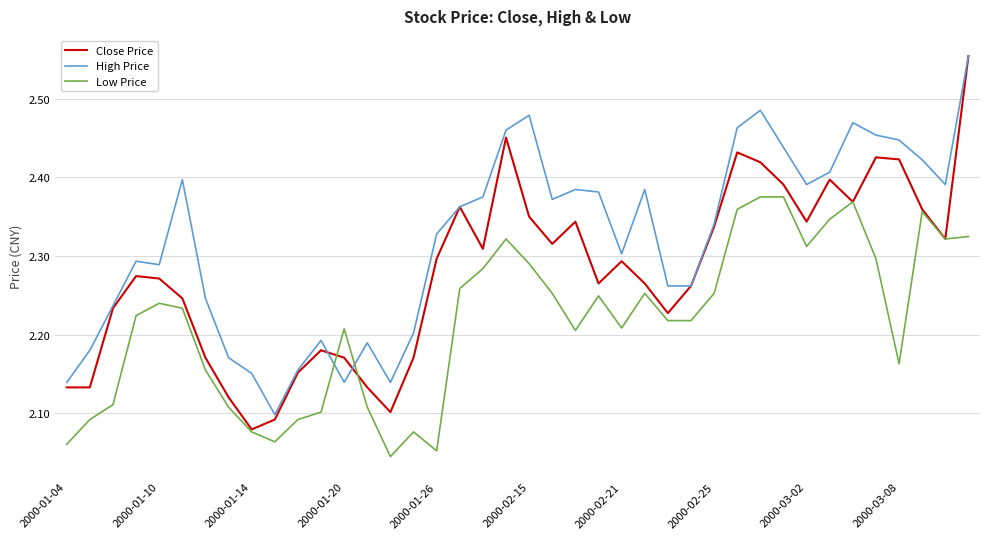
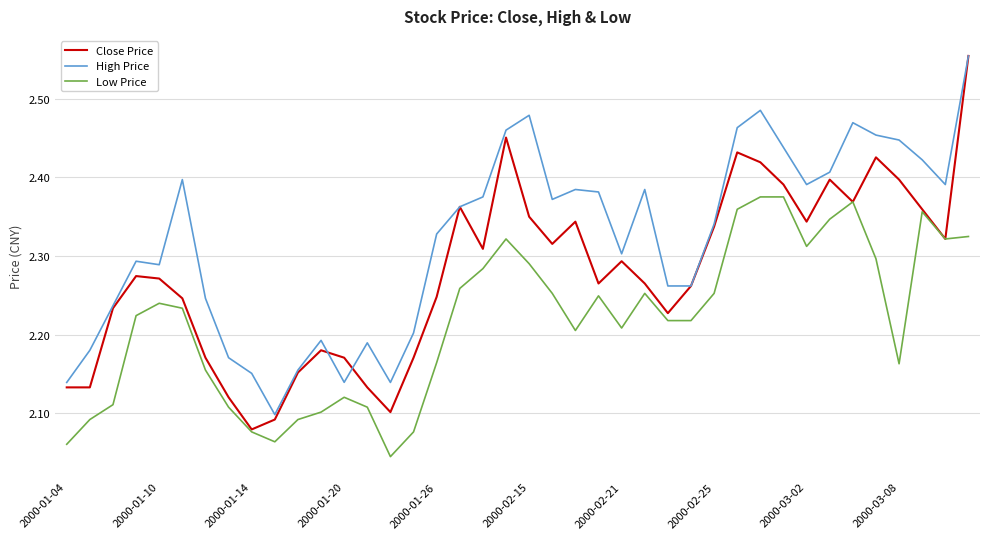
Low Price, 2000-01-20: 2.21 -> 2.12
Close Price, 2000-01-26: 2.30 -> 2.25
Low Price, 2000-01-26: 2.05 -> 2.16
Close Price, 2000-03-08: 2.42 -> 2.40
